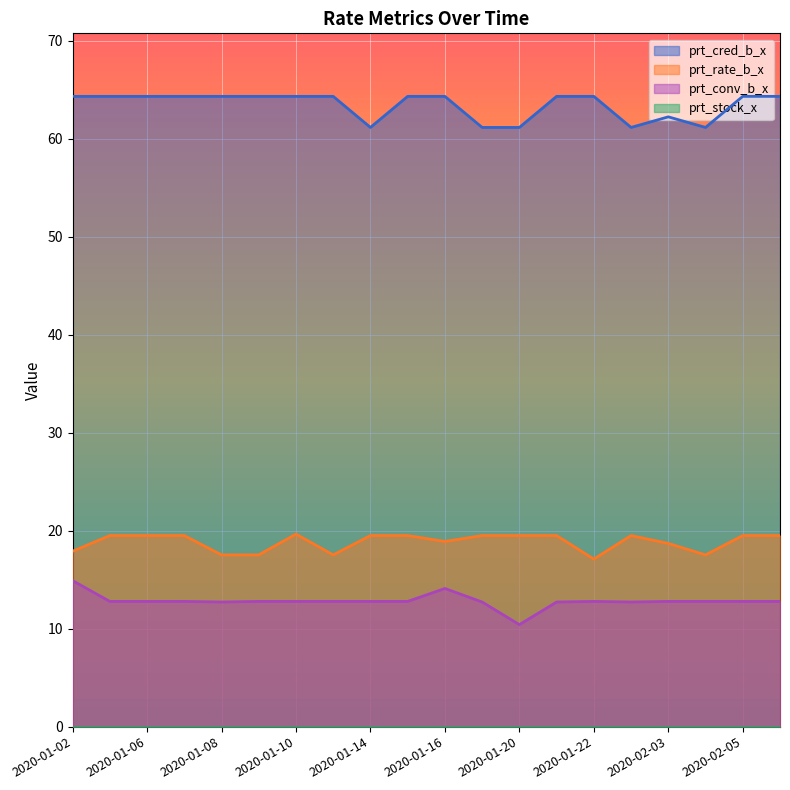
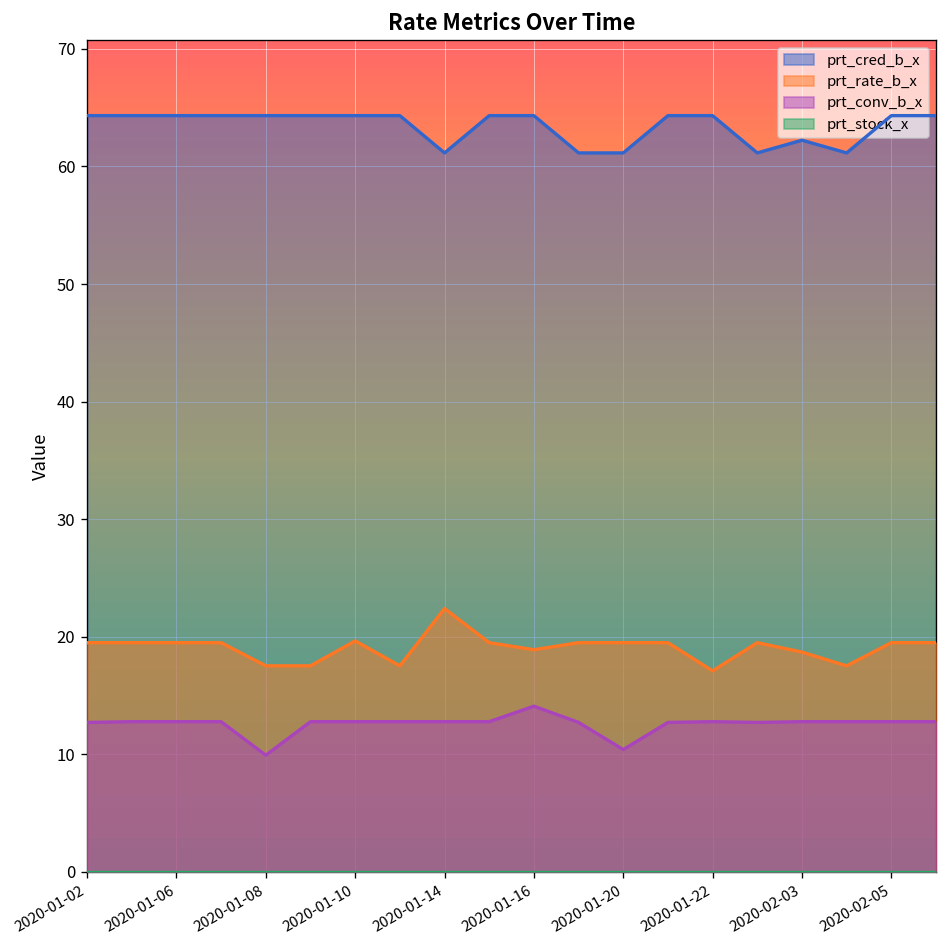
prt_rate_b_x, 2020-01-02: 18 -> 20
prt_conv_b_x, 2020-01-02: 15 -> 13
prt_conv_b_x, 2020-01-08: 13 -> 10
prt_rate_b_x, 2020-01-14: 20 -> 22
